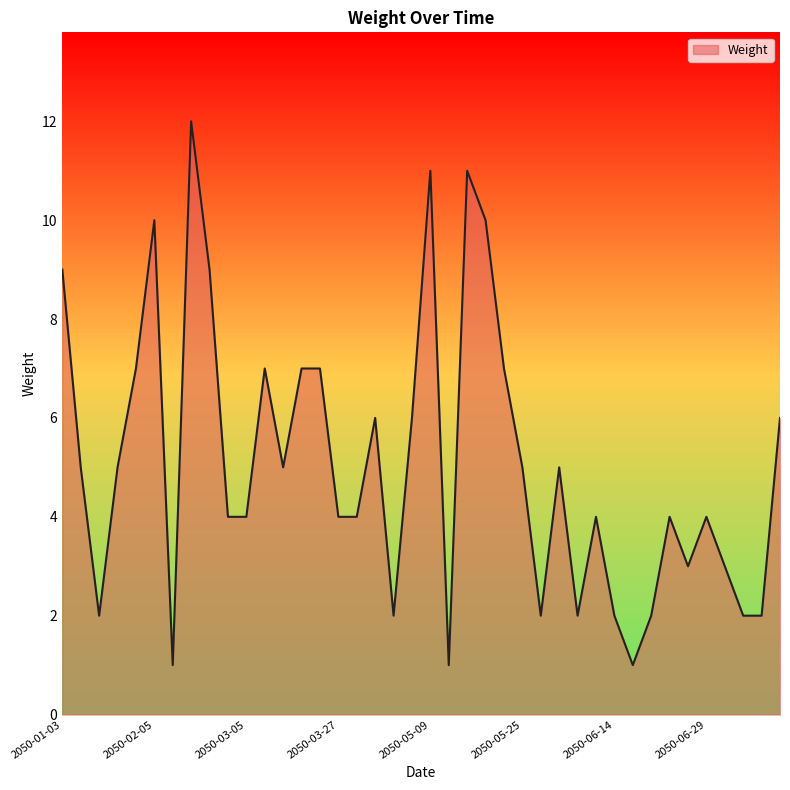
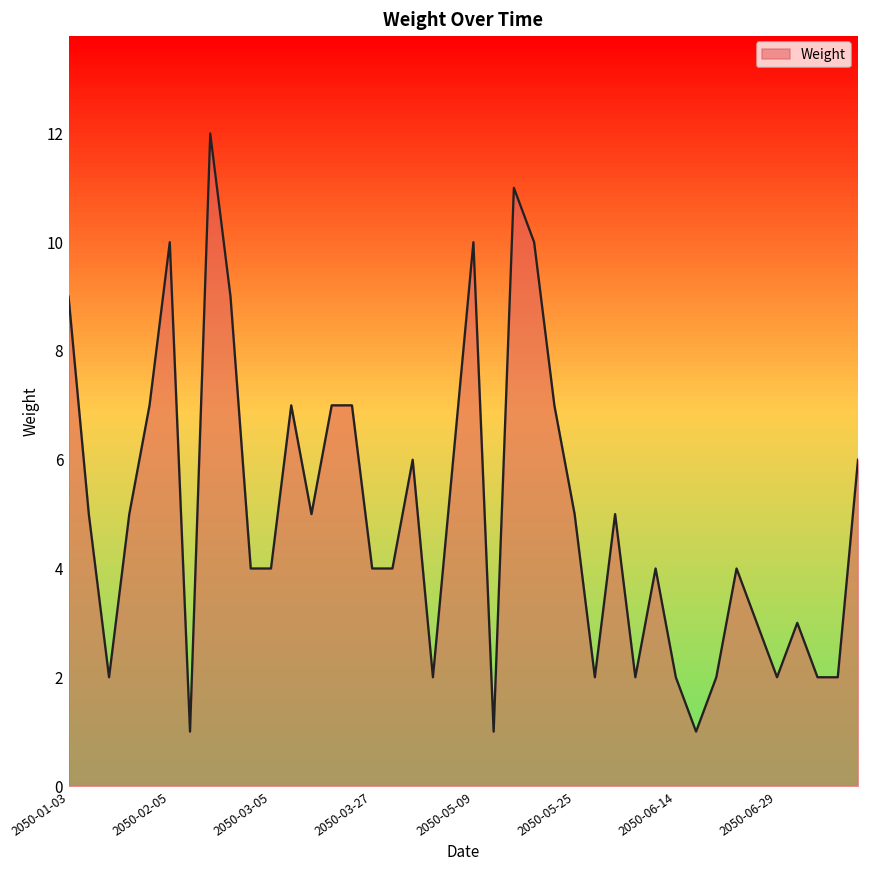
2050-05-09: 11 -> 10
2050-06-29: 4 -> 2
